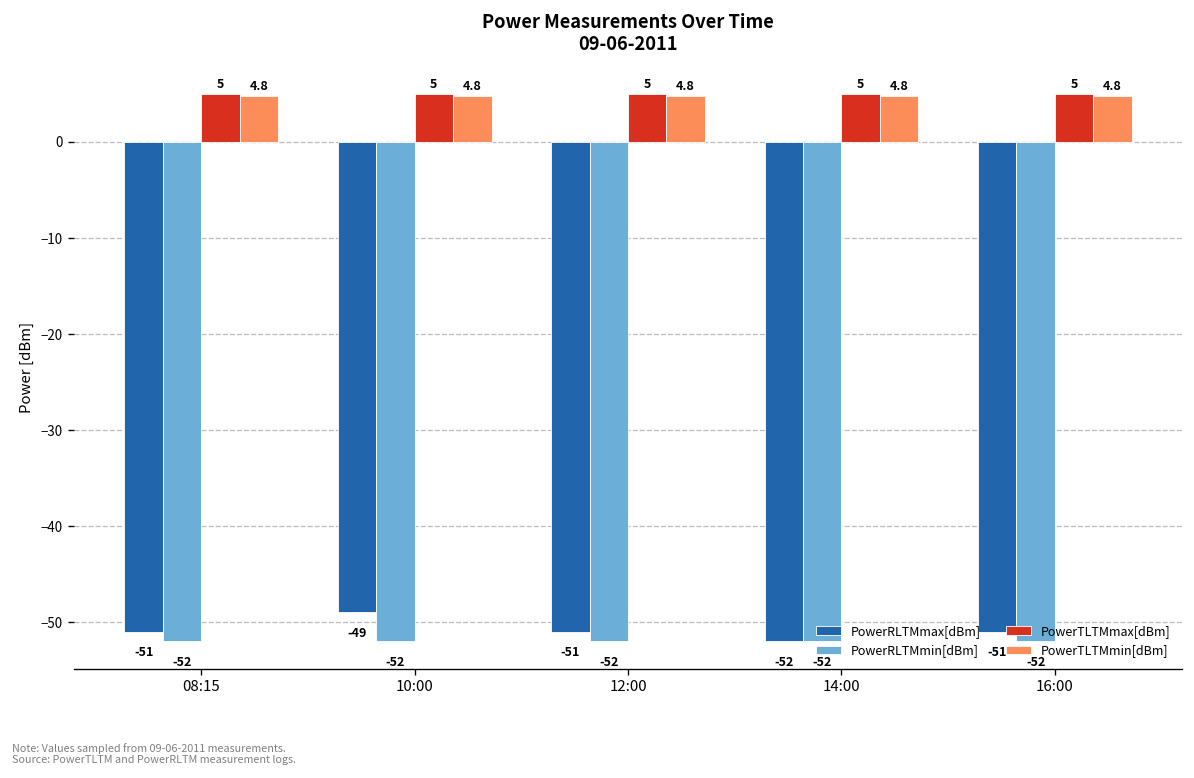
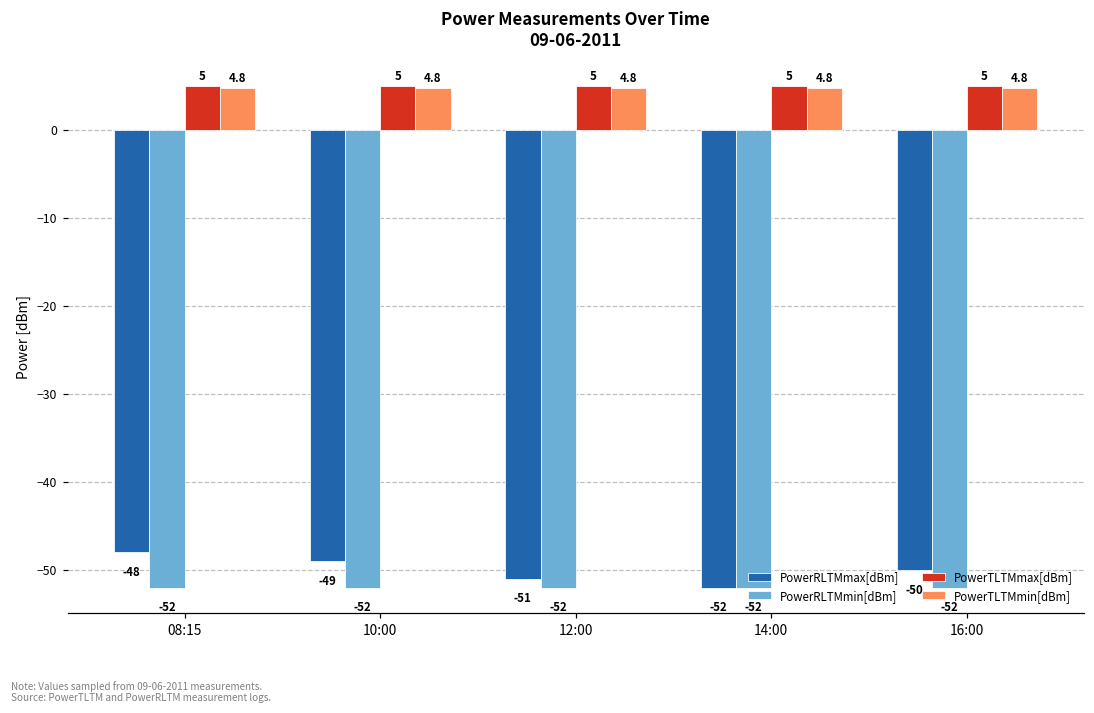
PowerRLTMmax[dBm], 08:15: -51 -> -48
PowerRLTMmax[dBm], 16:00: -51 -> -50
